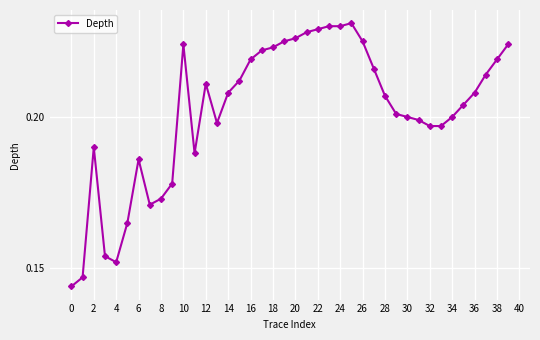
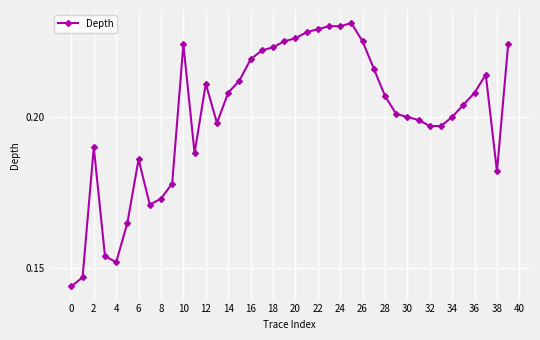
38: 0.219 -> 0.182
